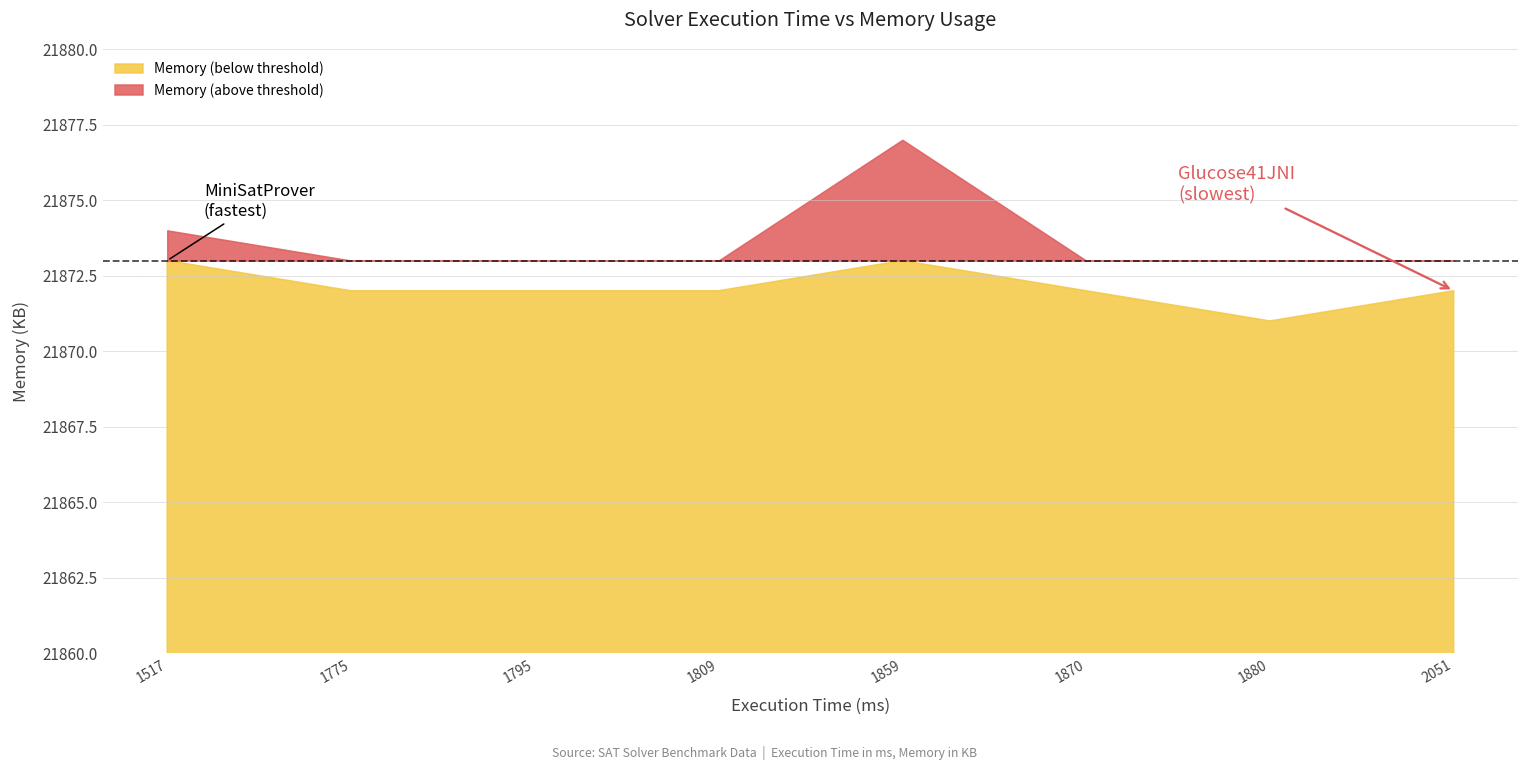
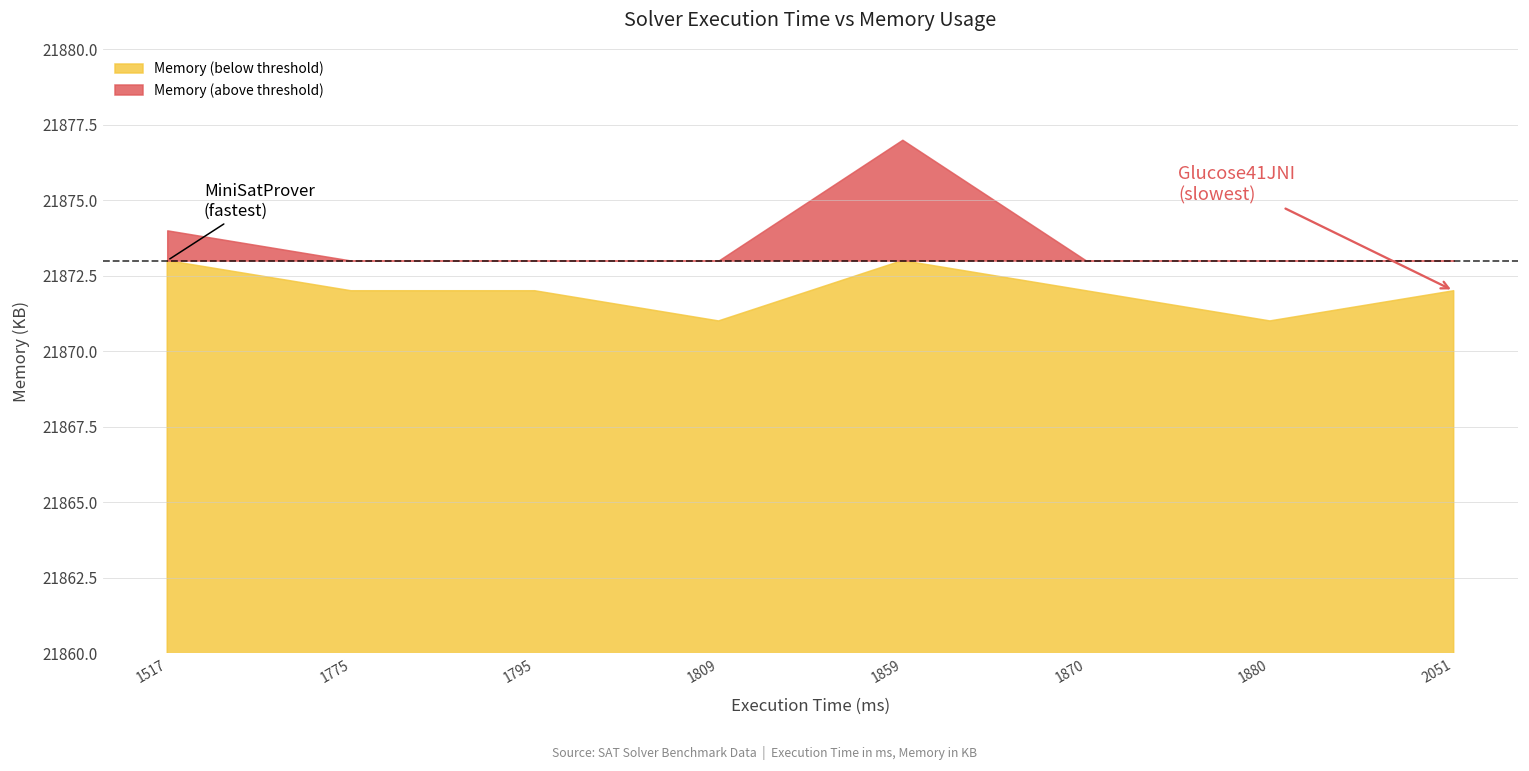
Memory (below threshold), 1809: 21872 -> 21871
